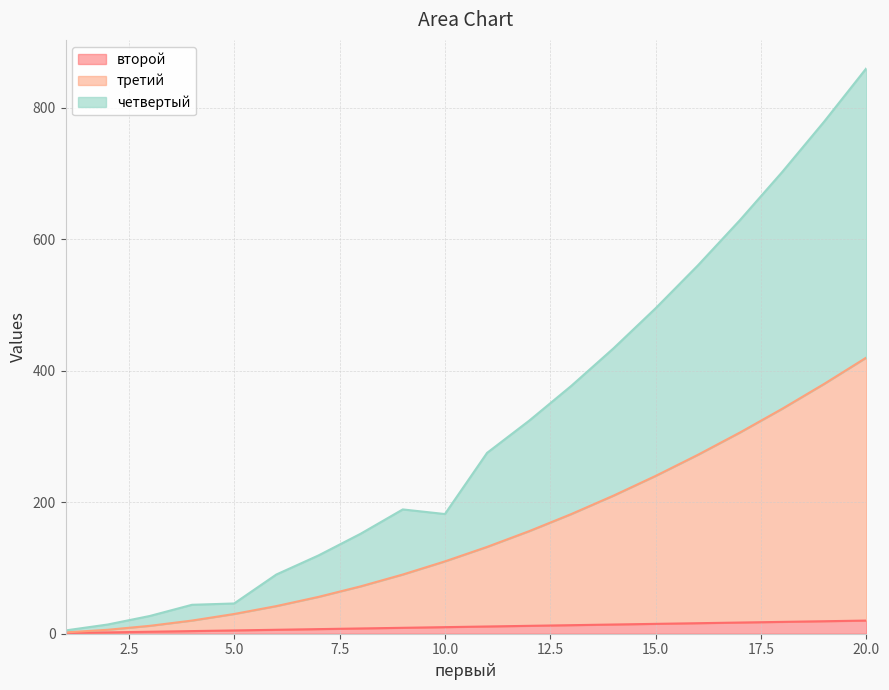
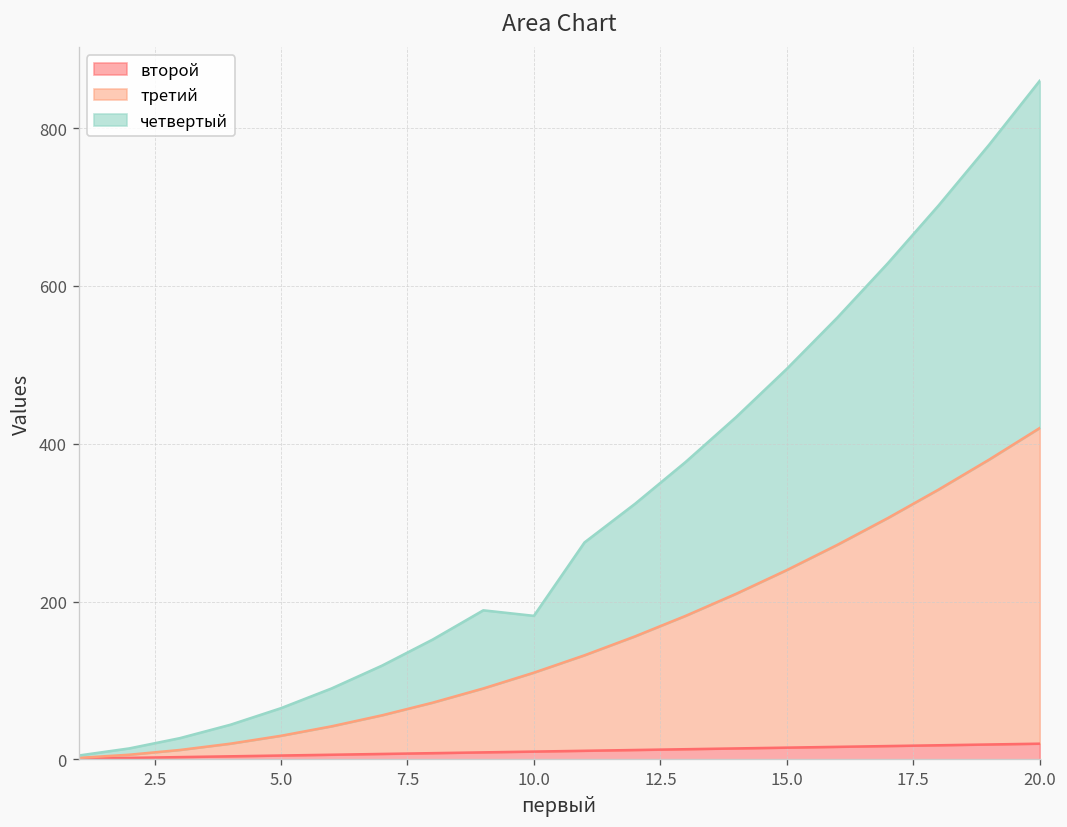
четвертый, 5.0: 20 -> 40
